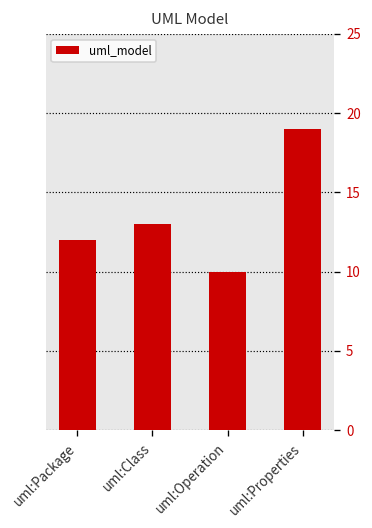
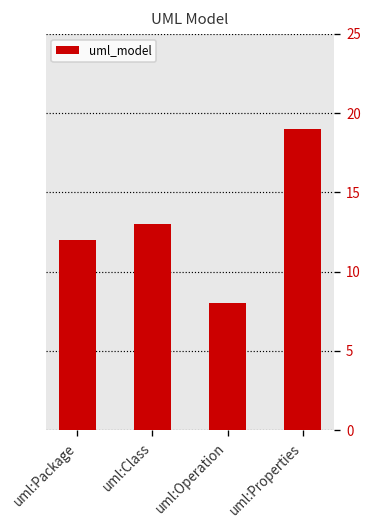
uml:Operation: 10 -> 8
